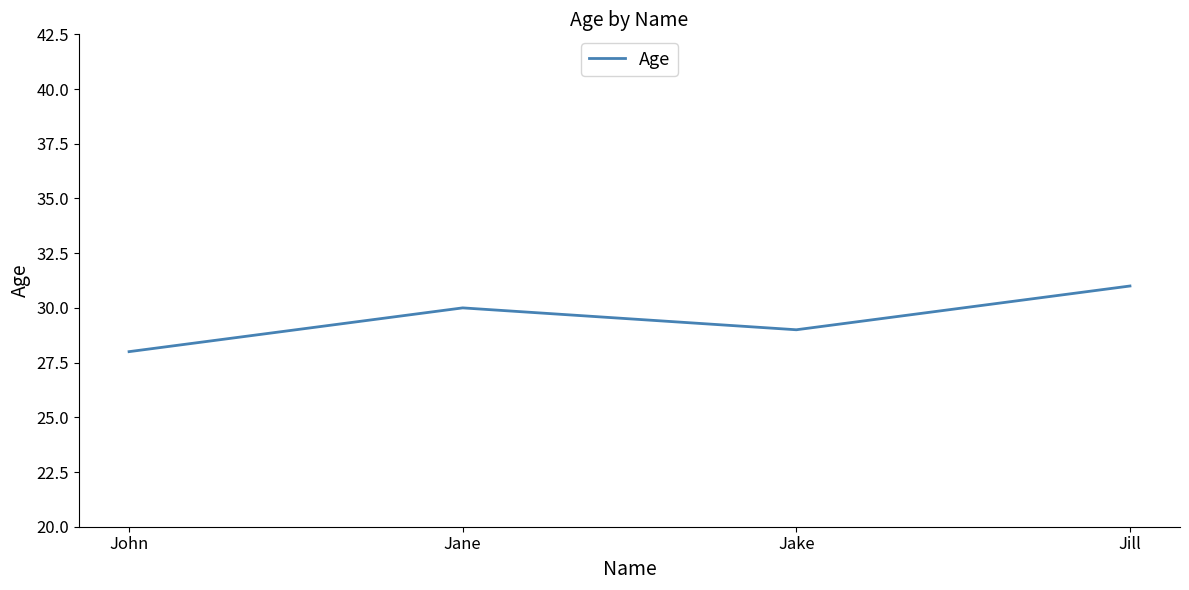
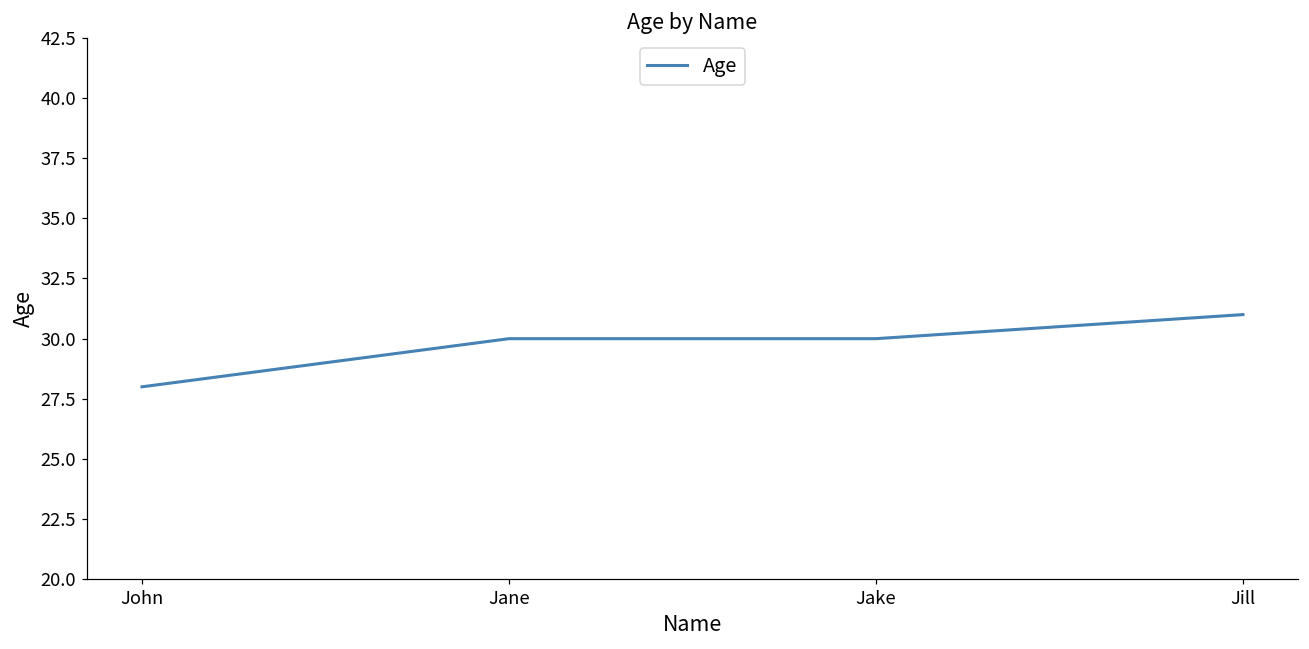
Jake: 29 -> 30
